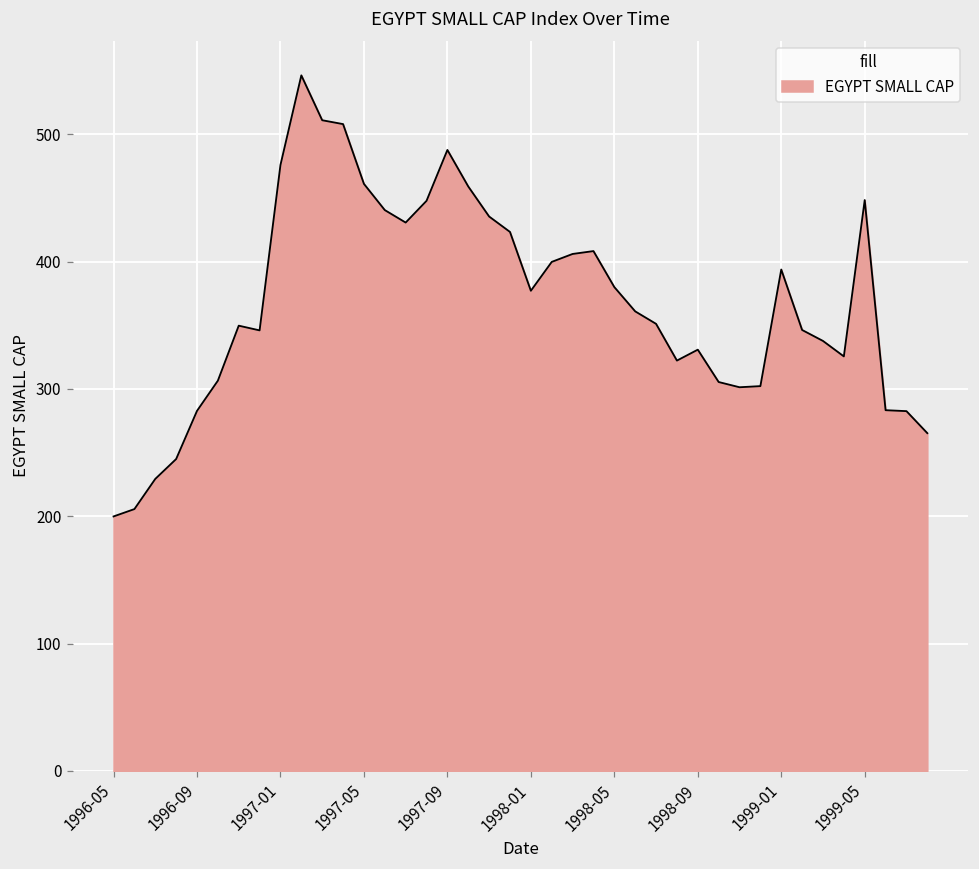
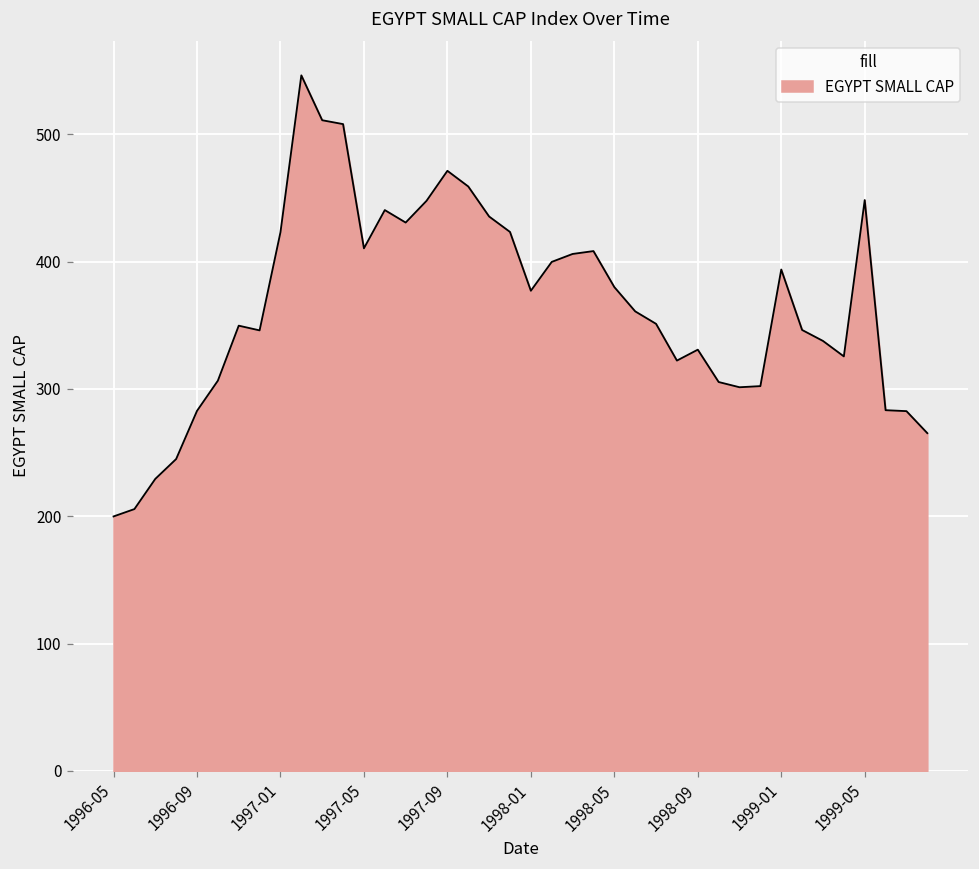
1997-01: 476 -> 423
1997-05: 461 -> 410
1997-09: 488 -> 471
